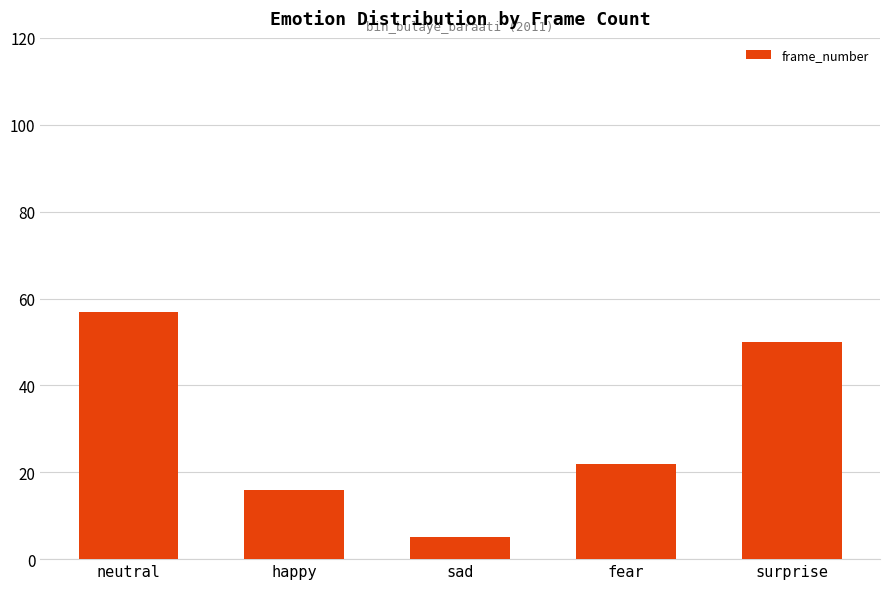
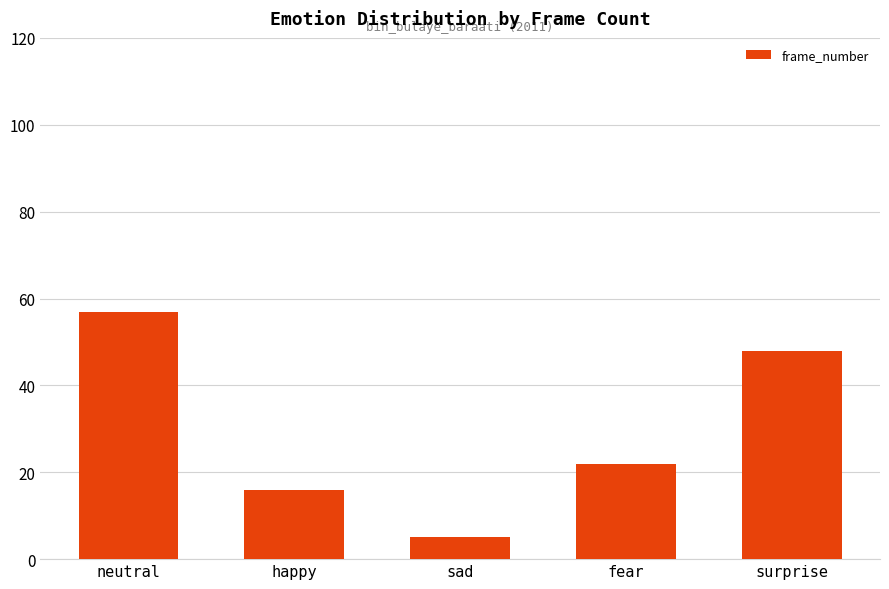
surprise: 50 -> 48
